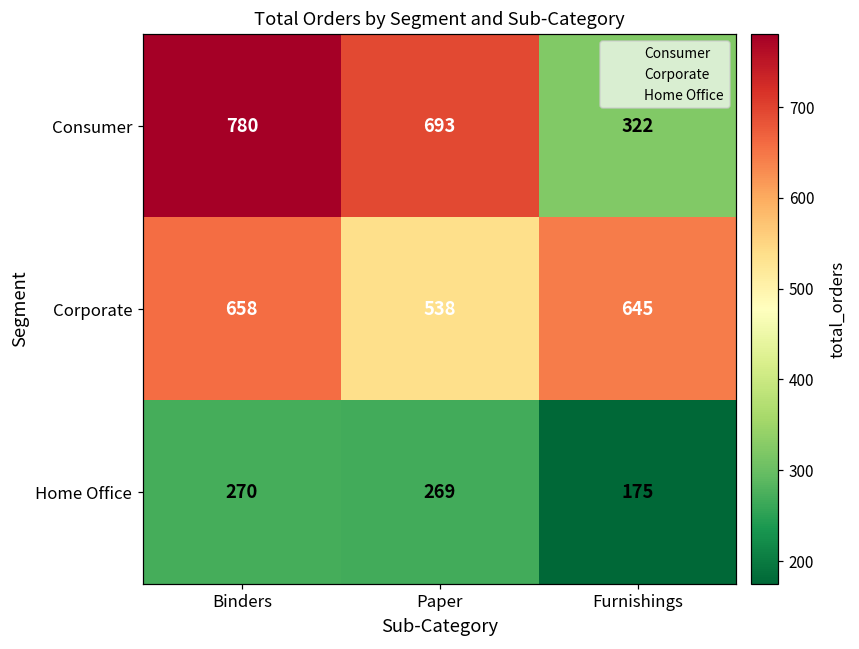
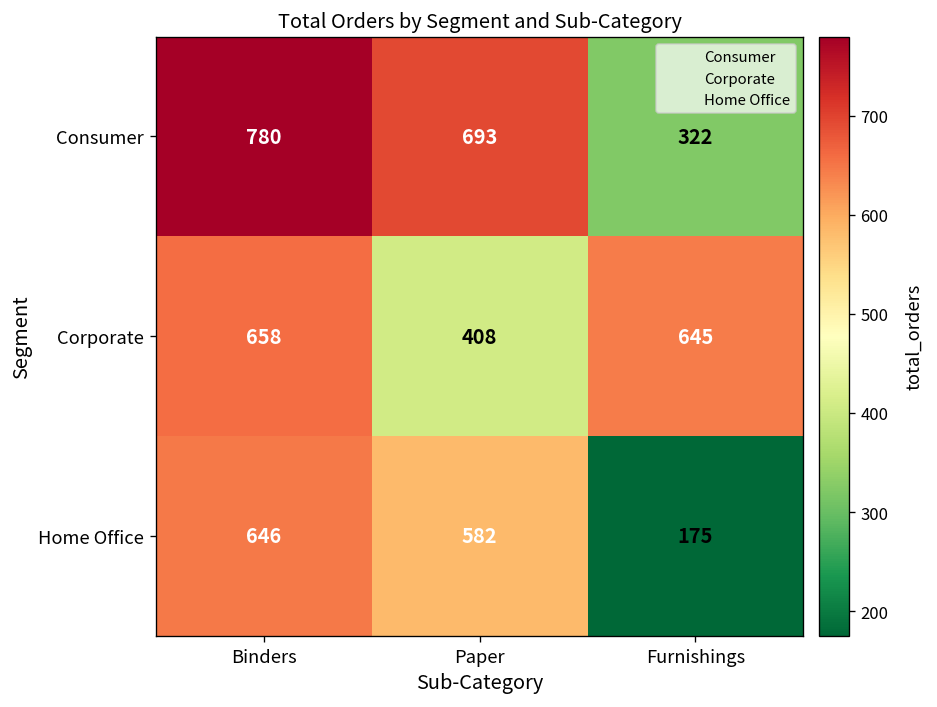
Corporate, Paper: 538 -> 408
Home Office, Binders: 270 -> 646
Home Office, Paper: 269 -> 582
